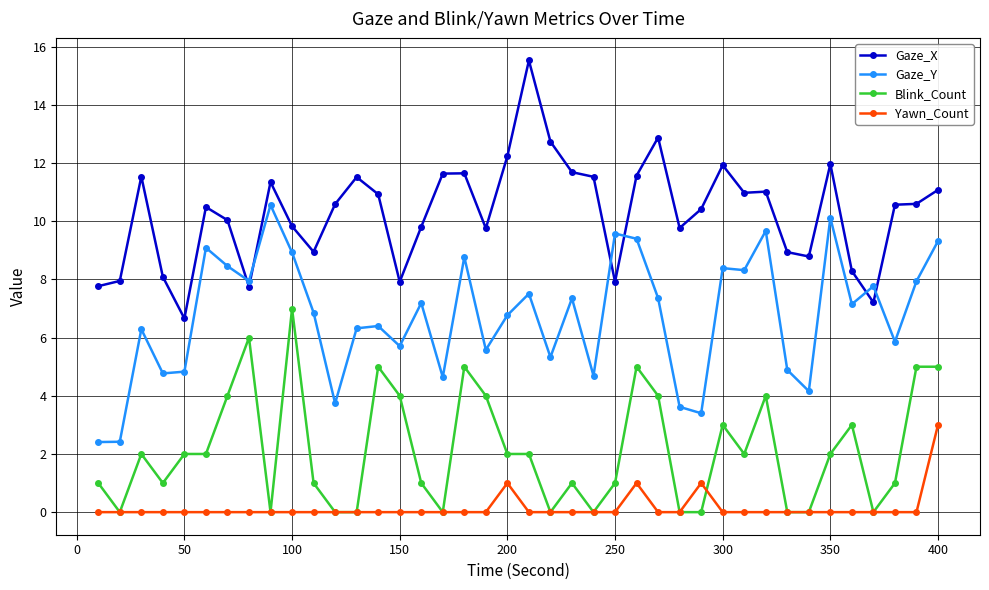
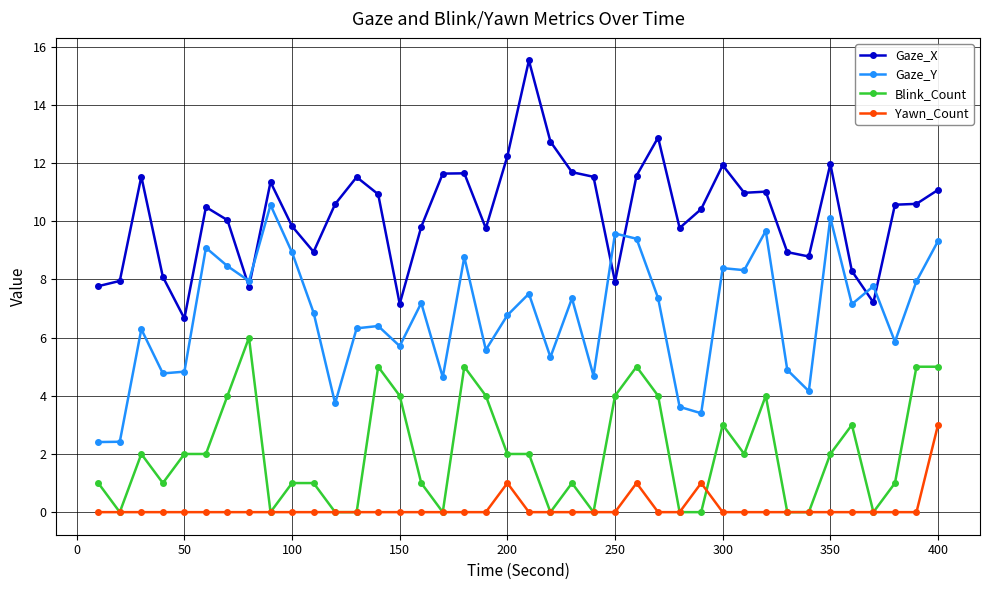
Blink_Count, 100: 7 -> 1
Gaze_X, 150: 7.9 -> 7.2
Blink_Count, 250: 1 -> 4
